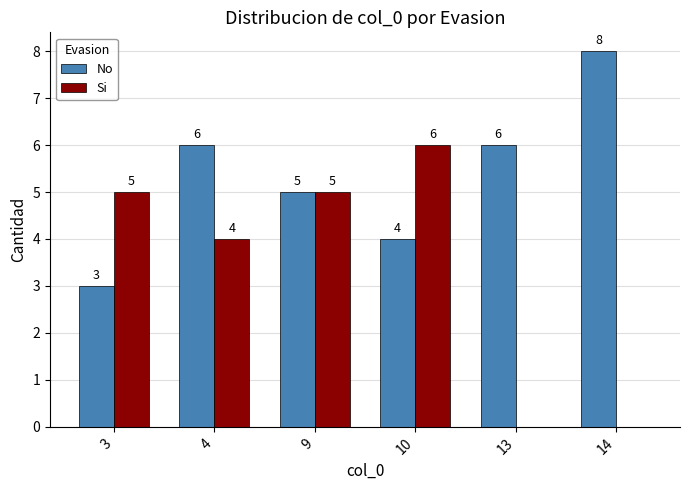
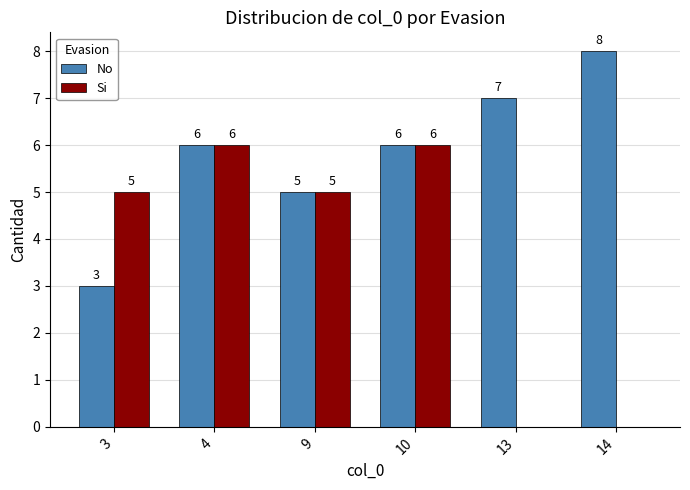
Si, 4: 4 -> 6
No, 10: 4 -> 6
No, 13: 6 -> 7
